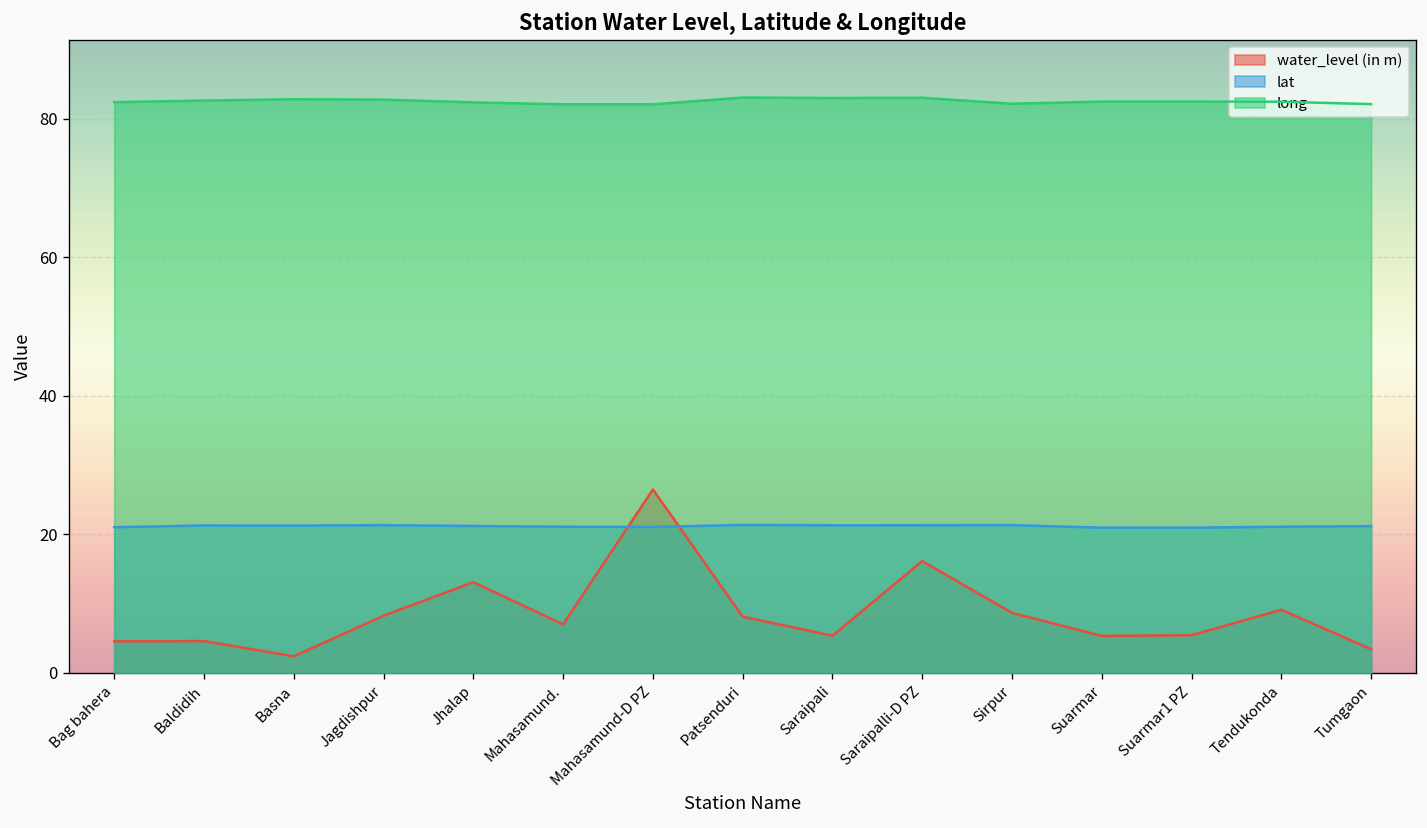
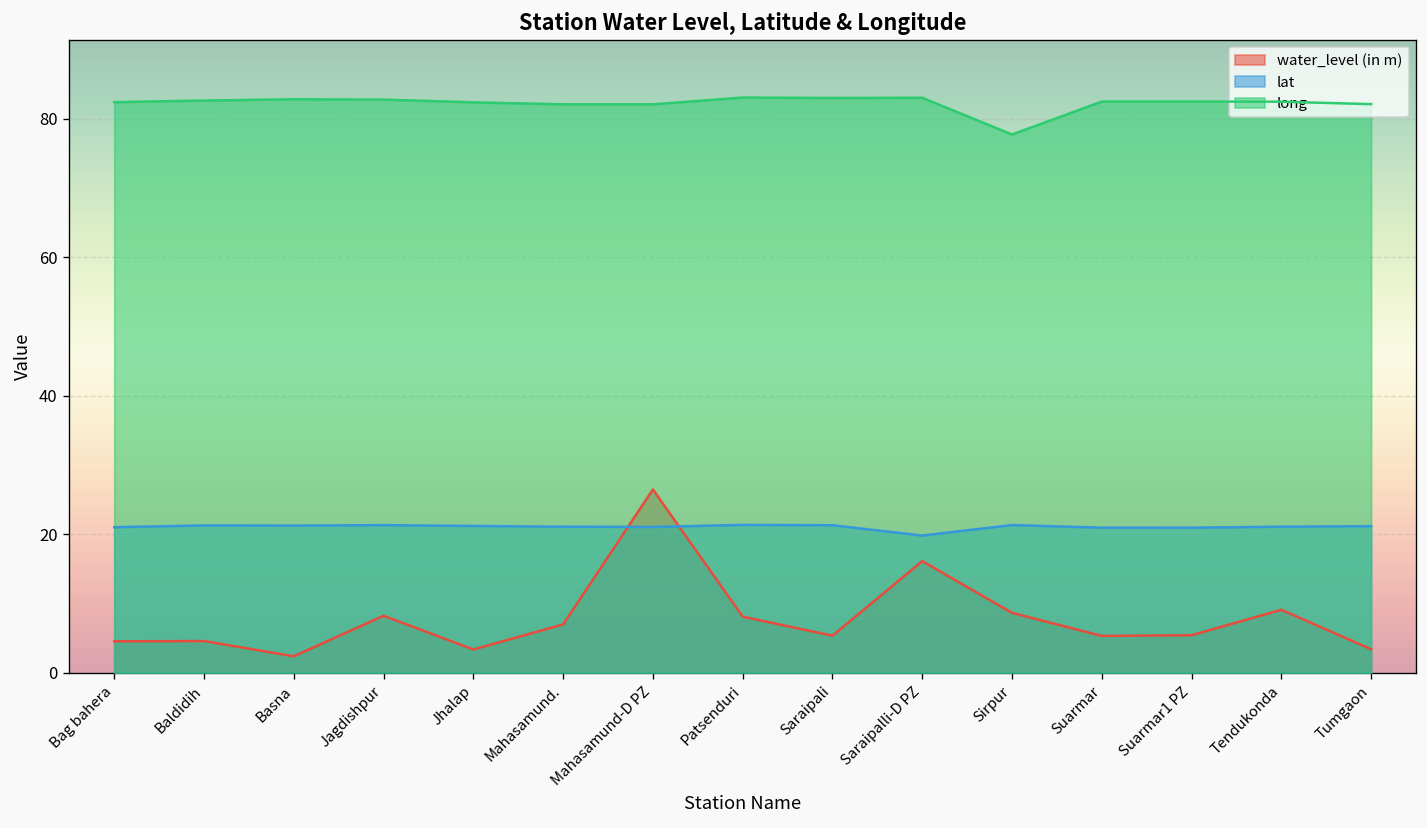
water_level (in m), Jhalap: 13 -> 3
lat, Saraipalli-D PZ: 21 -> 20
long, Sirpur: 82 -> 78
